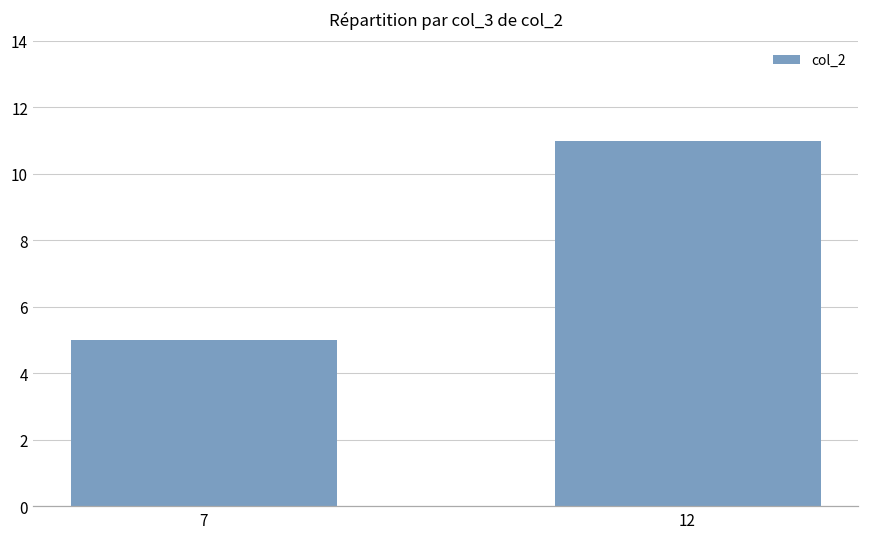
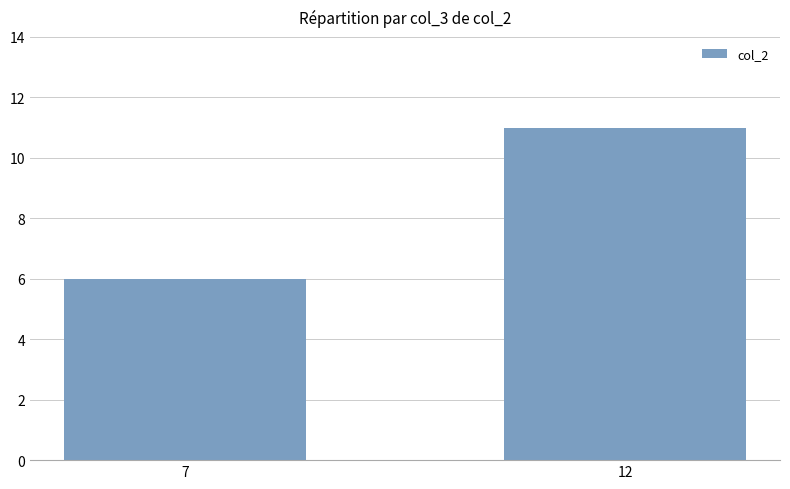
7: 5 -> 6
